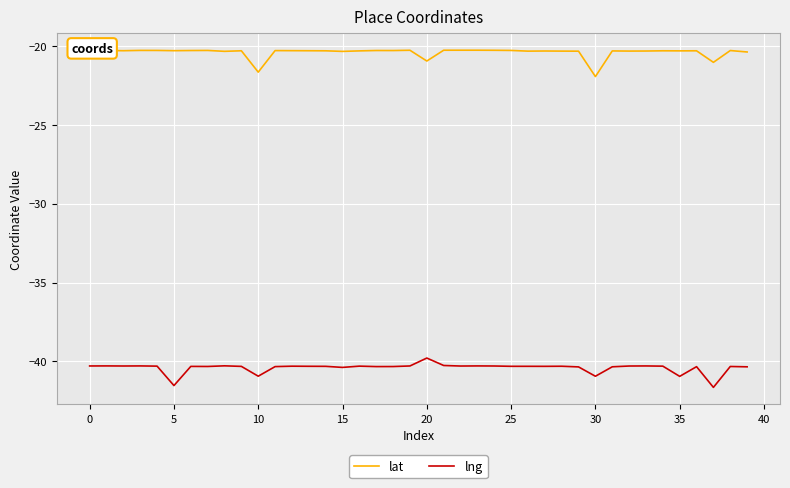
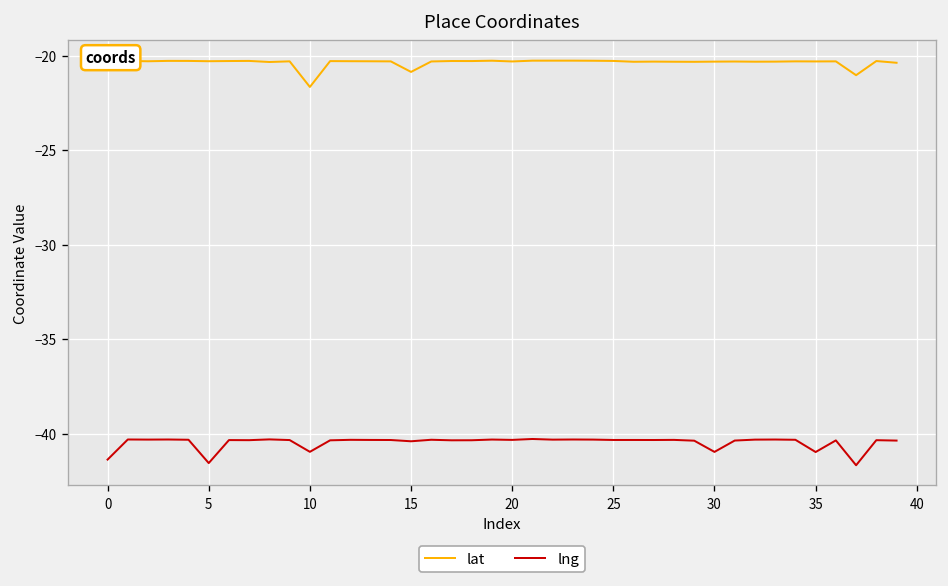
lng, 0: -40.3 -> -41.4
lat, 15: -20.3 -> -20.9
lat, 20: -20.9 -> -20.3
lng, 20: -39.8 -> -40.3
lat, 30: -21.9 -> -20.3
